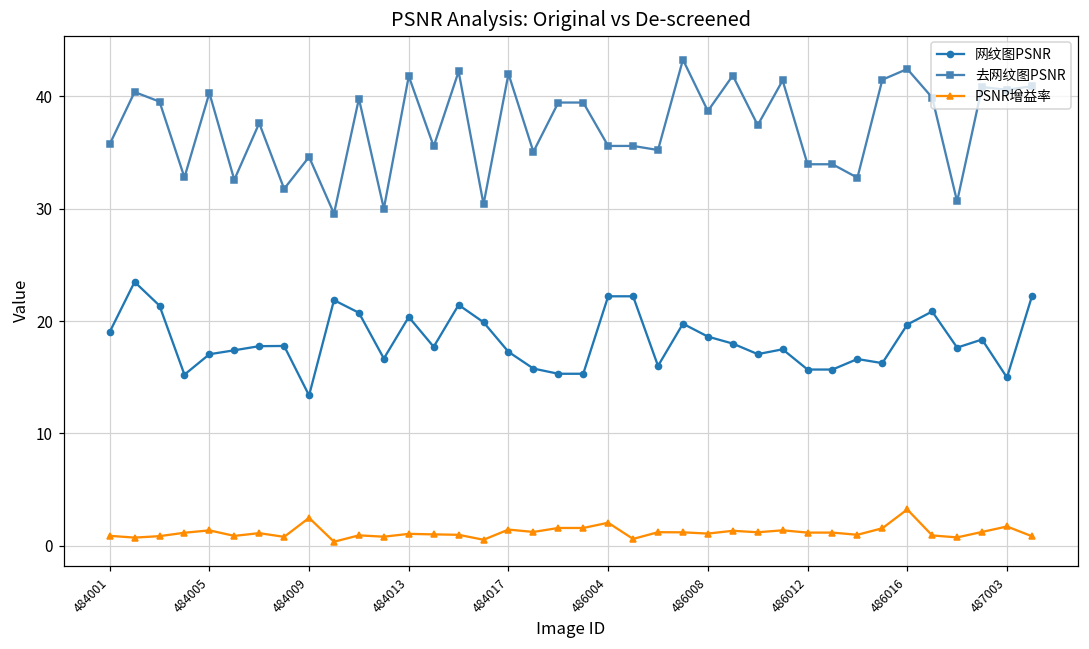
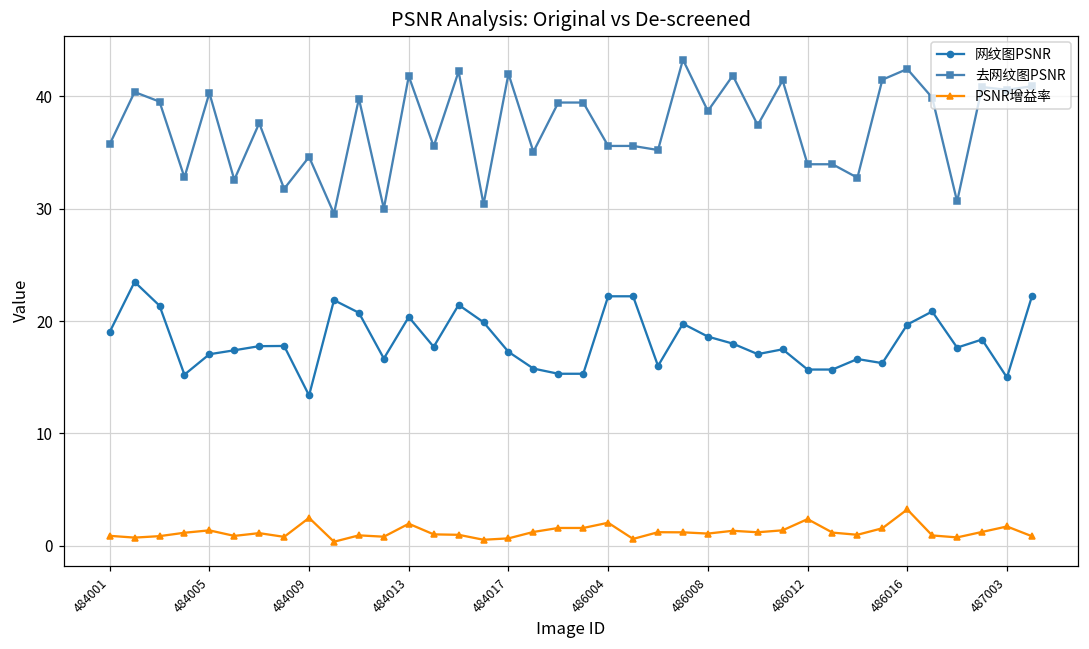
PSNR增益率, 484013: 1.1 -> 2.0
PSNR增益率, 484017: 1.4 -> 0.7
PSNR增益率, 486012: 1.2 -> 2.4
